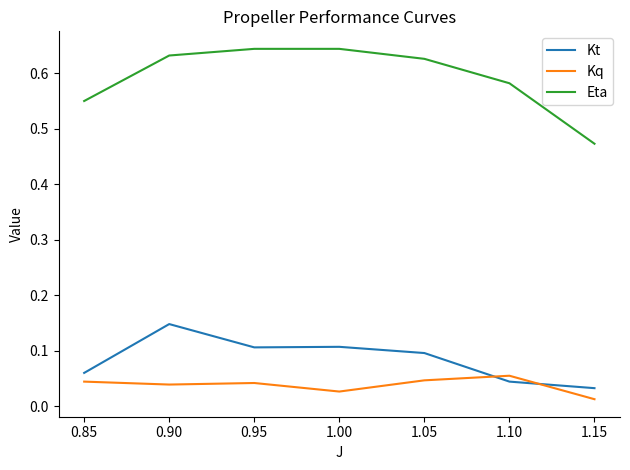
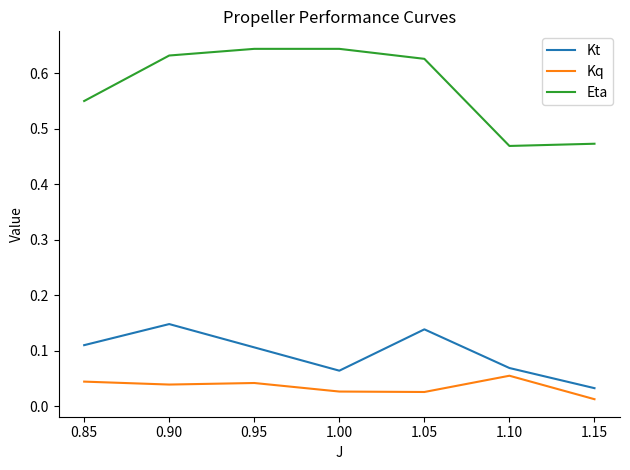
Kt, 0.85: 0.06 -> 0.11
Kt, 1.00: 0.11 -> 0.06
Kt, 1.05: 0.10 -> 0.14
Kq, 1.05: 0.05 -> 0.03
Kt, 1.10: 0.04 -> 0.07
Eta, 1.10: 0.58 -> 0.47
